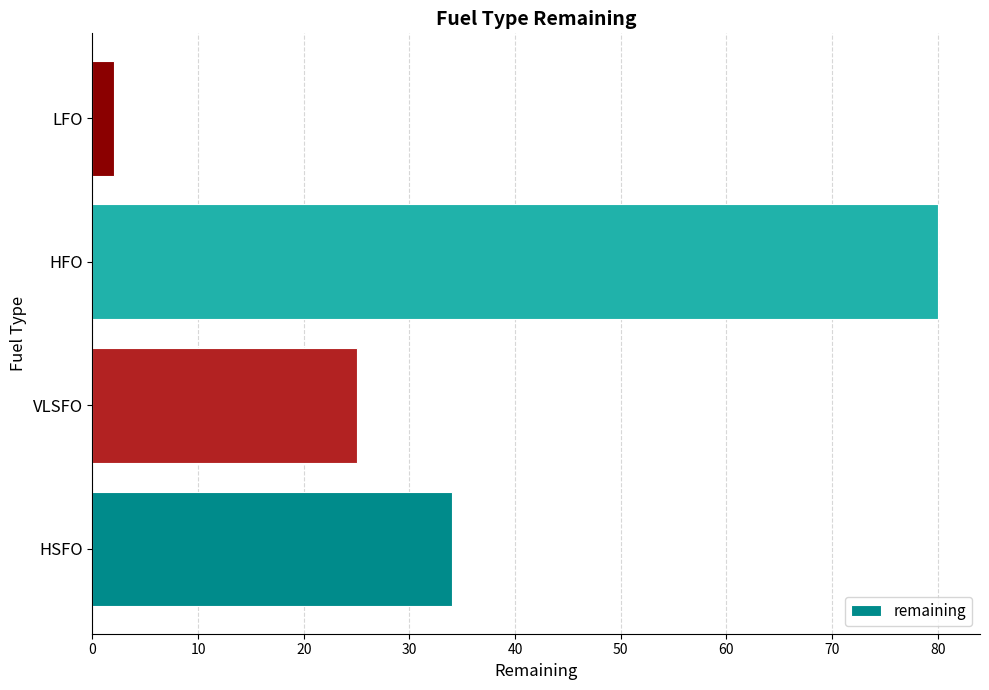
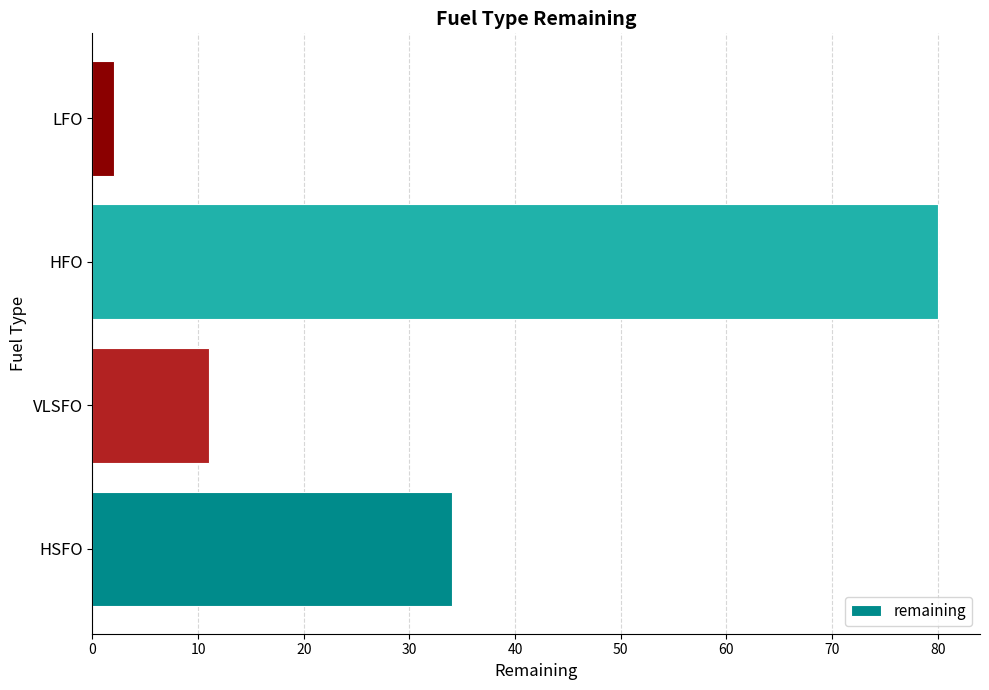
VLSFO: 25 -> 11
